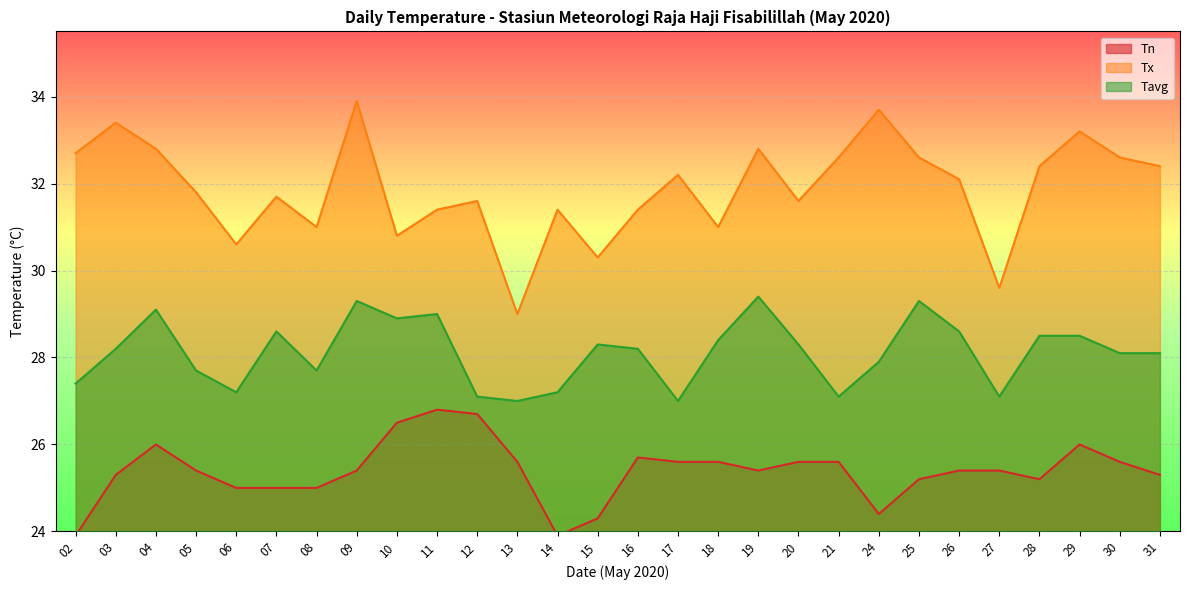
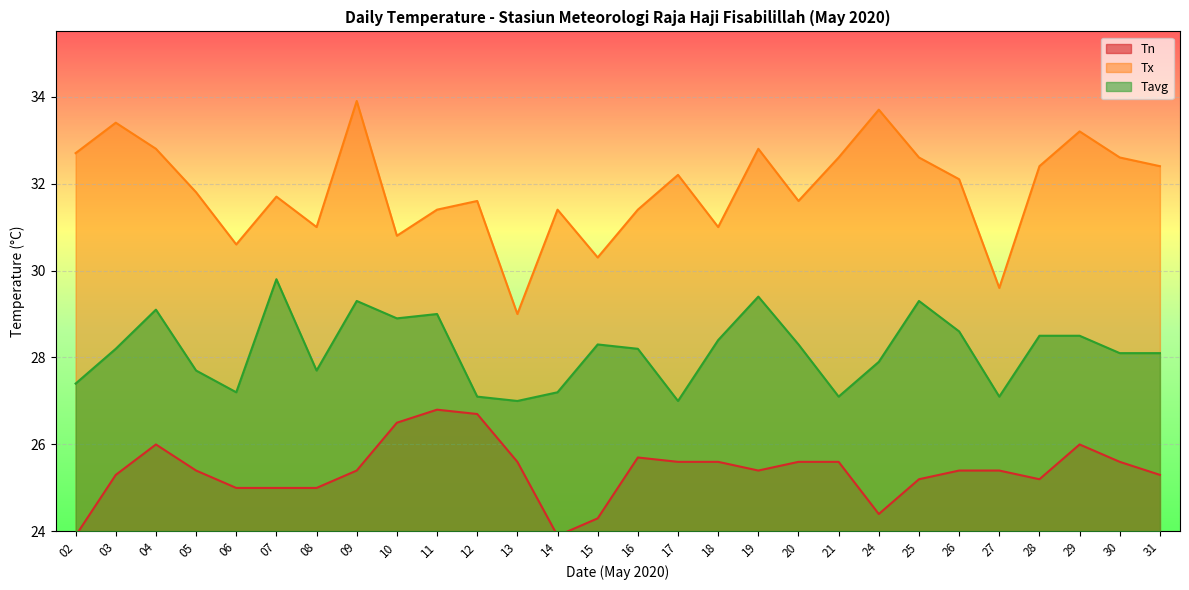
Tavg, 07: 28.6 -> 29.8
